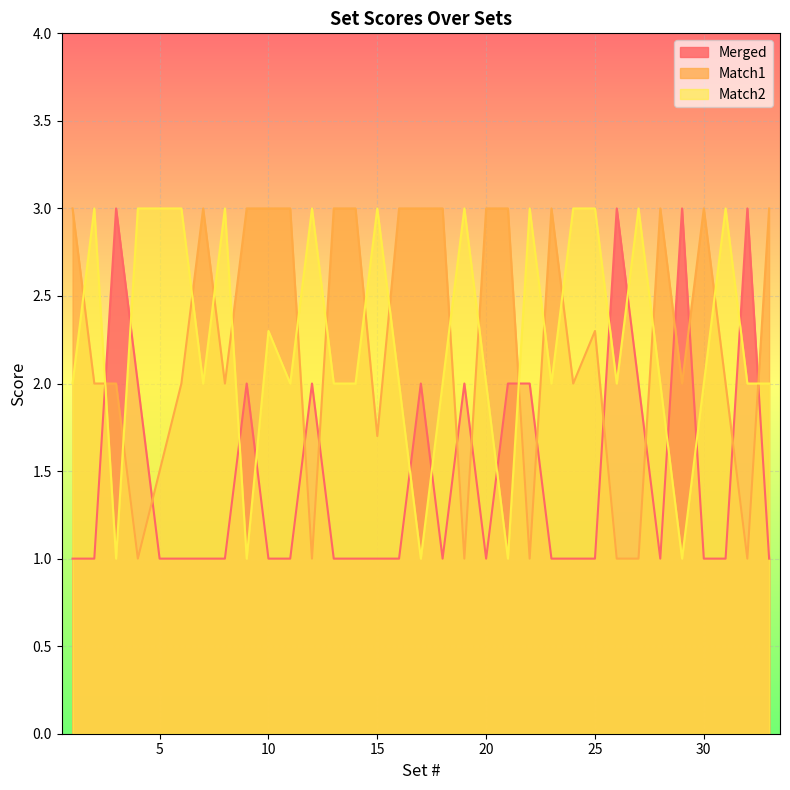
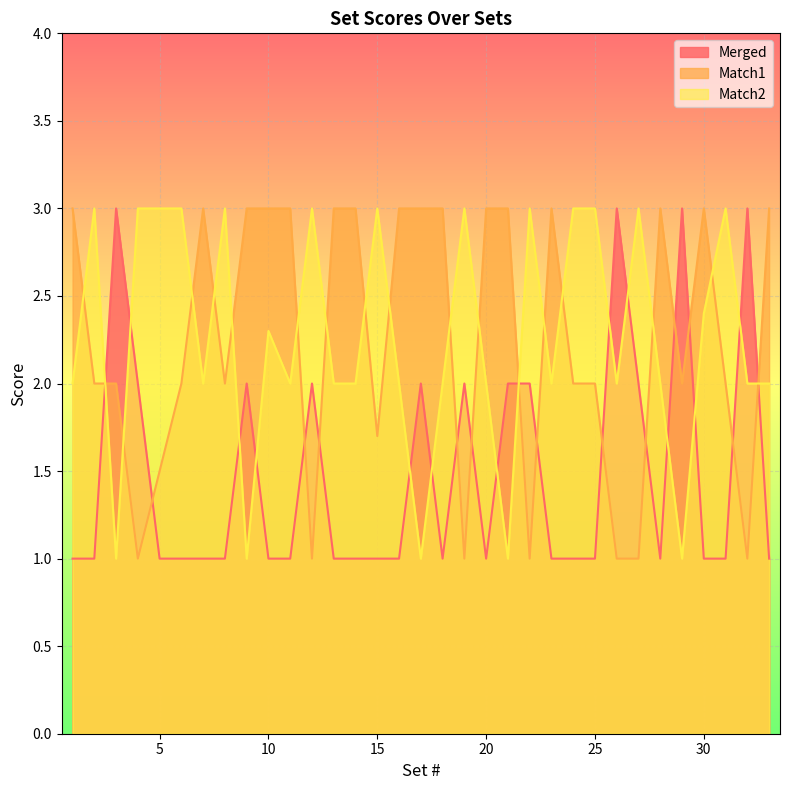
Match1, 25: 2.3 -> 2.0
Match2, 30: 2.0 -> 2.4
